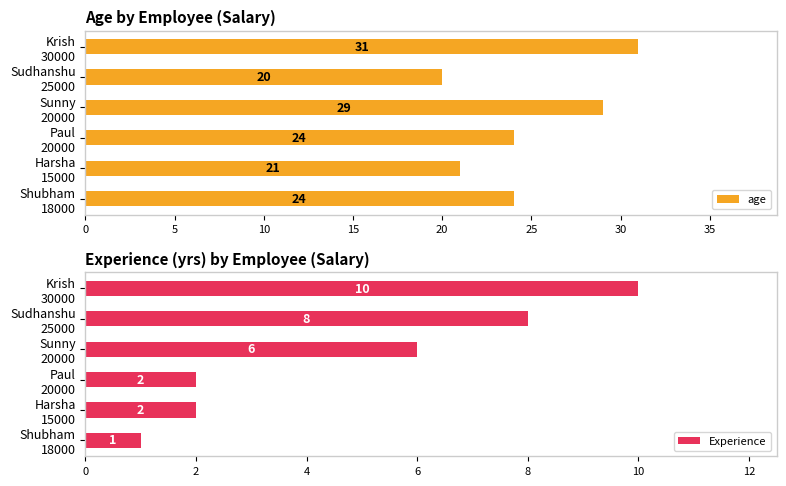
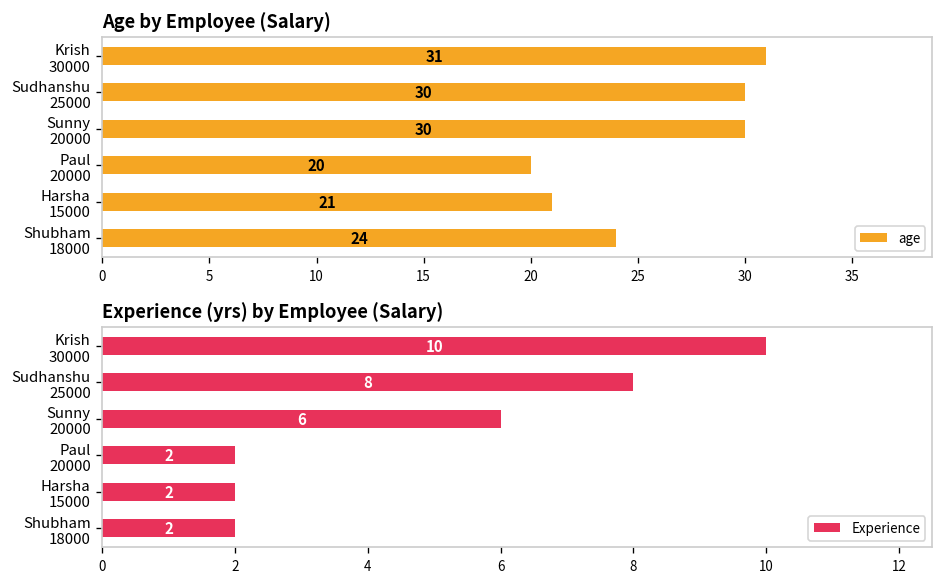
Age by Employee (Salary), Sudhanshu 25000: 20 -> 30
Age by Employee (Salary), Sunny 20000: 29 -> 30
Age by Employee (Salary), Paul 20000: 24 -> 20
Experience (yrs) by Employee (Salary), Shubham 18000: 1 -> 2
